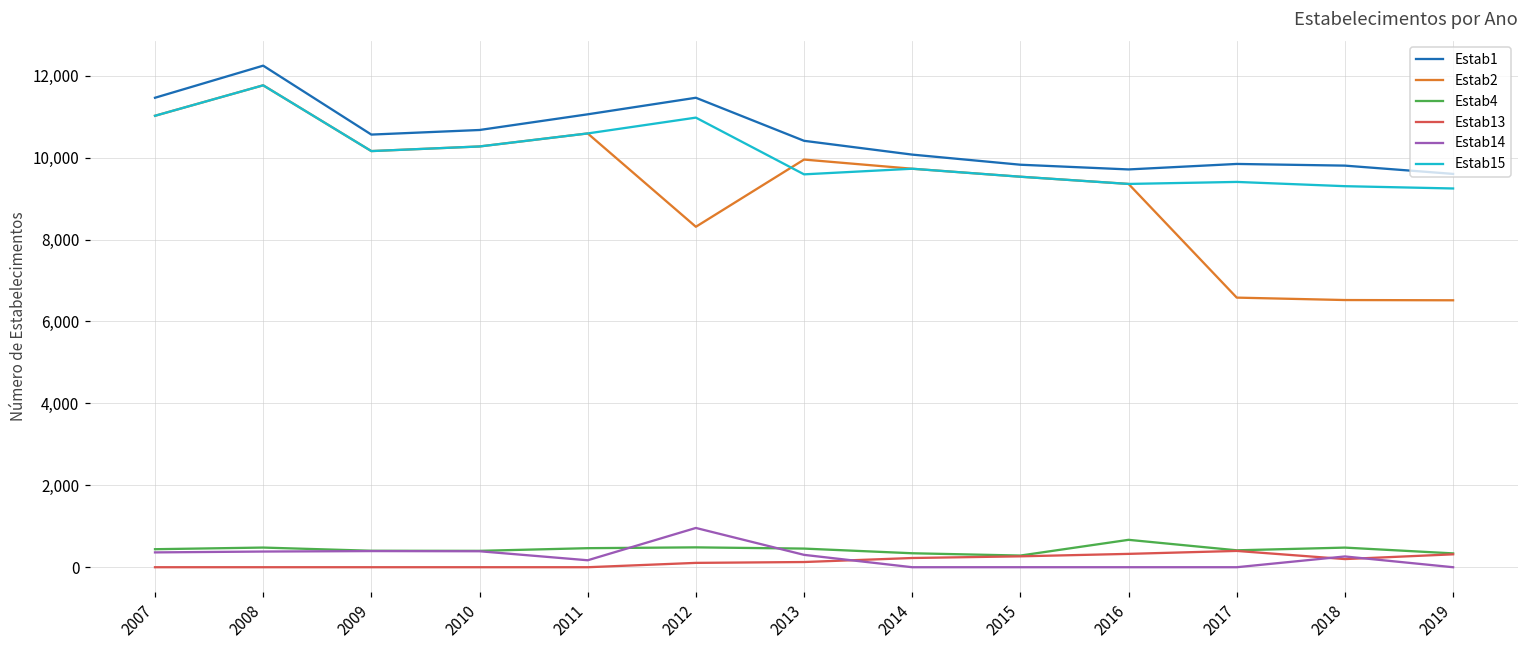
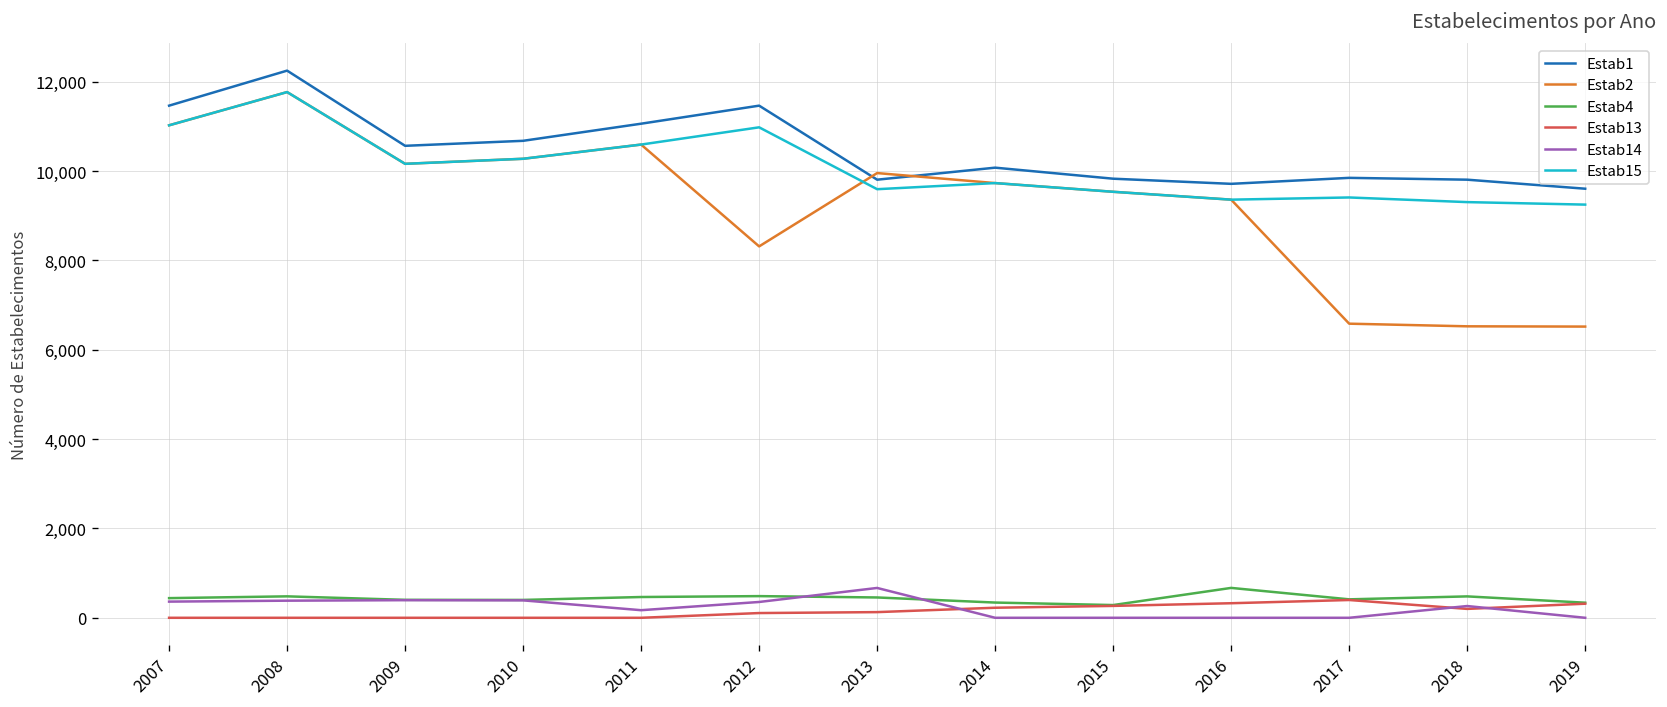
Estab14, 2012: 1,000 -> 400
Estab1, 2013: 10,400 -> 9,800
Estab14, 2013: 300 -> 700
